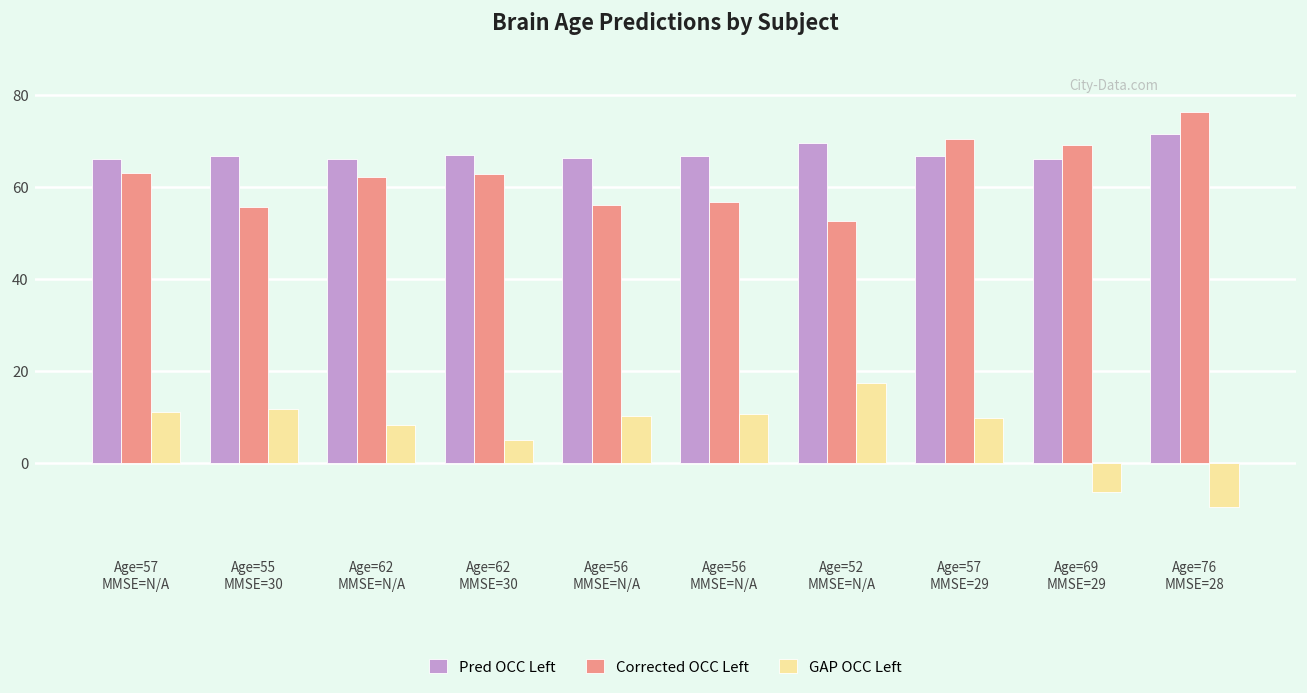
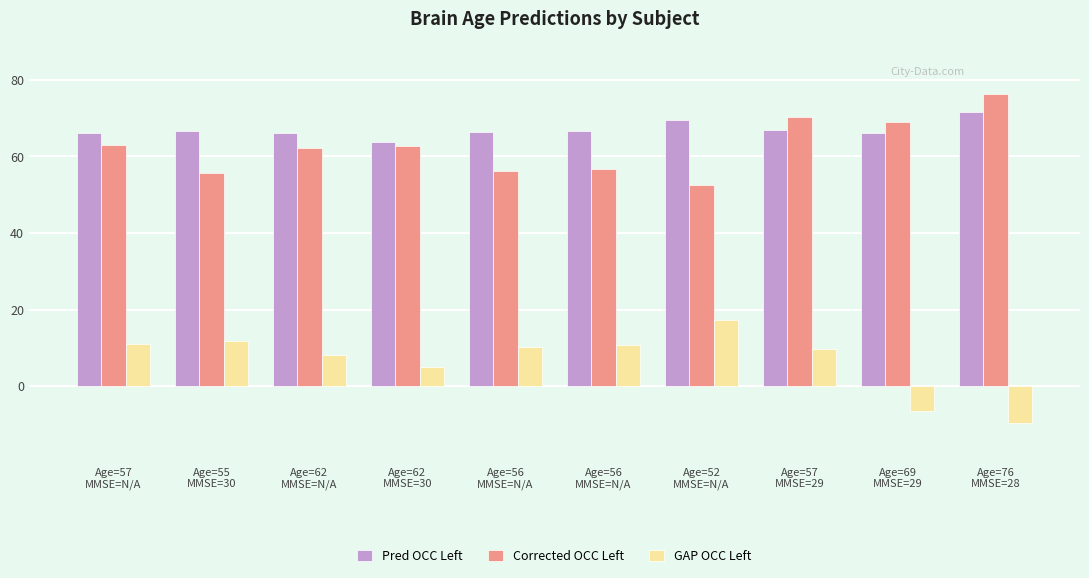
Pred OCC Left, Age=62 MMSE=30: 67 -> 64
